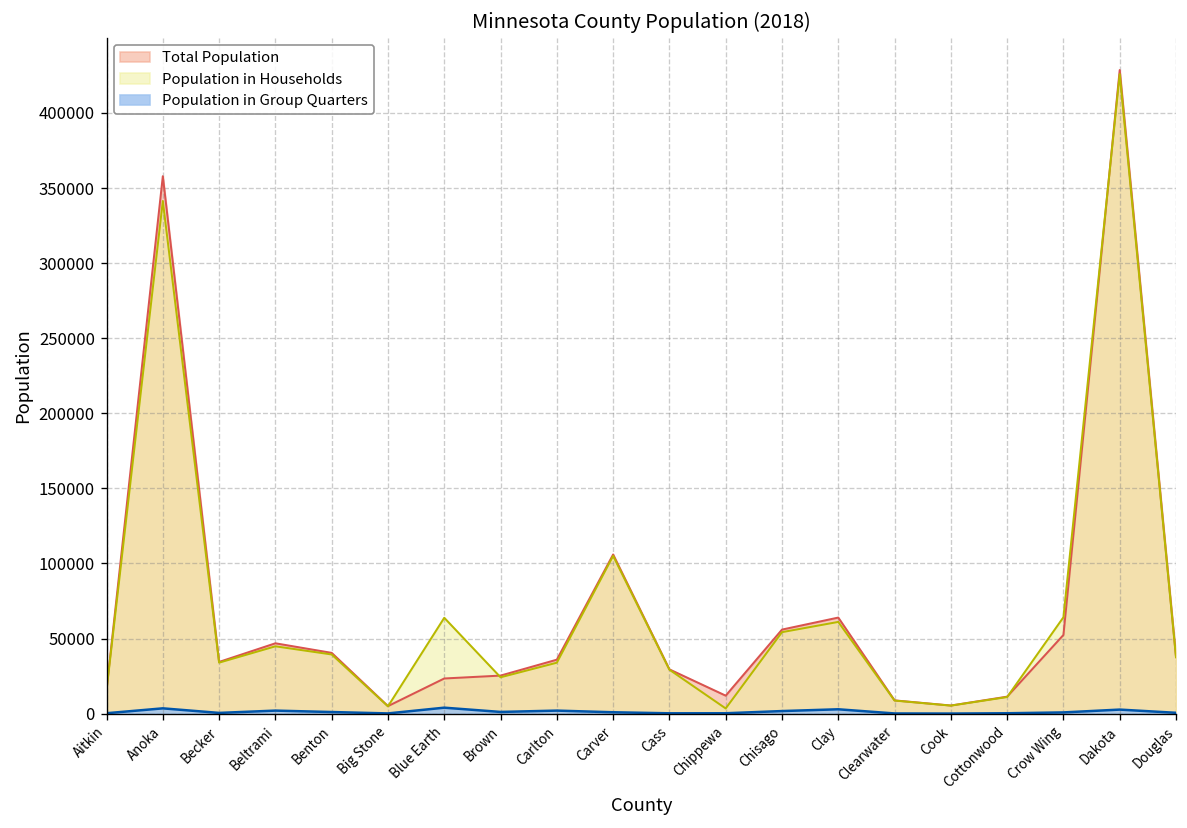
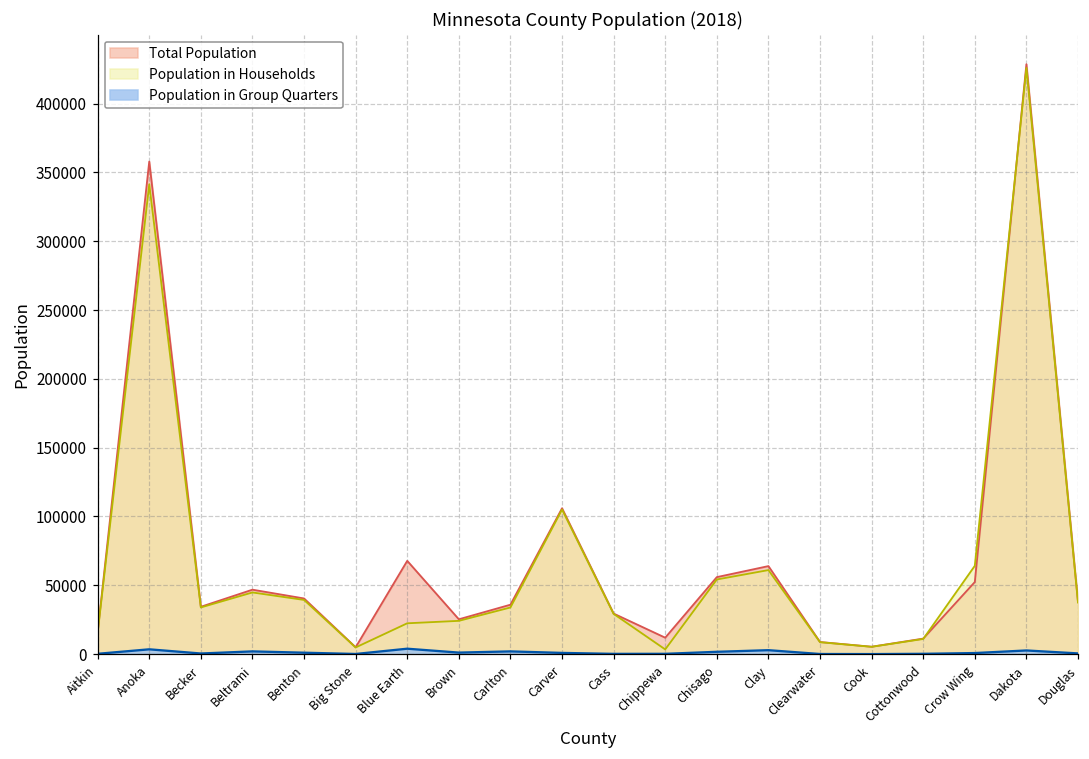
Total Population, Blue Earth: 23000 -> 68000
Population in Households, Blue Earth: 64000 -> 22000
